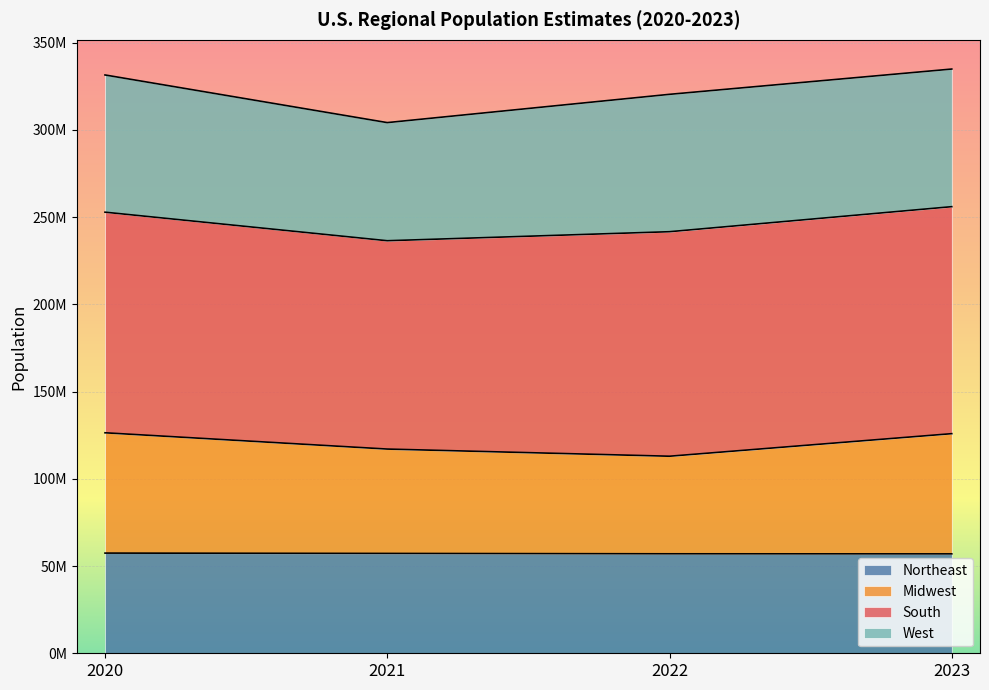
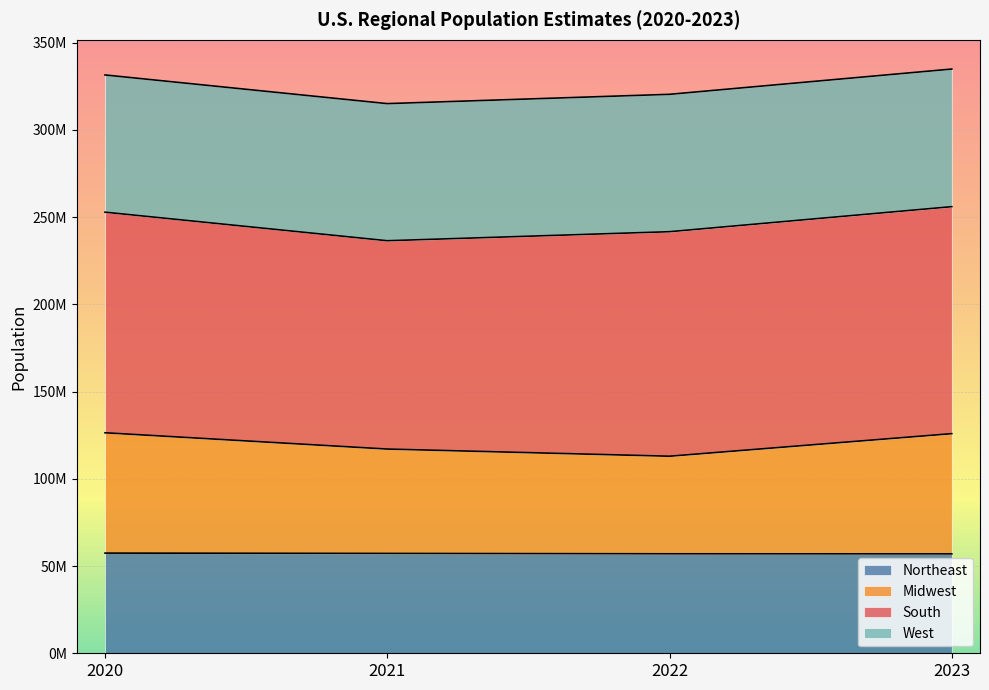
West, 2021: 68000000 -> 79000000
